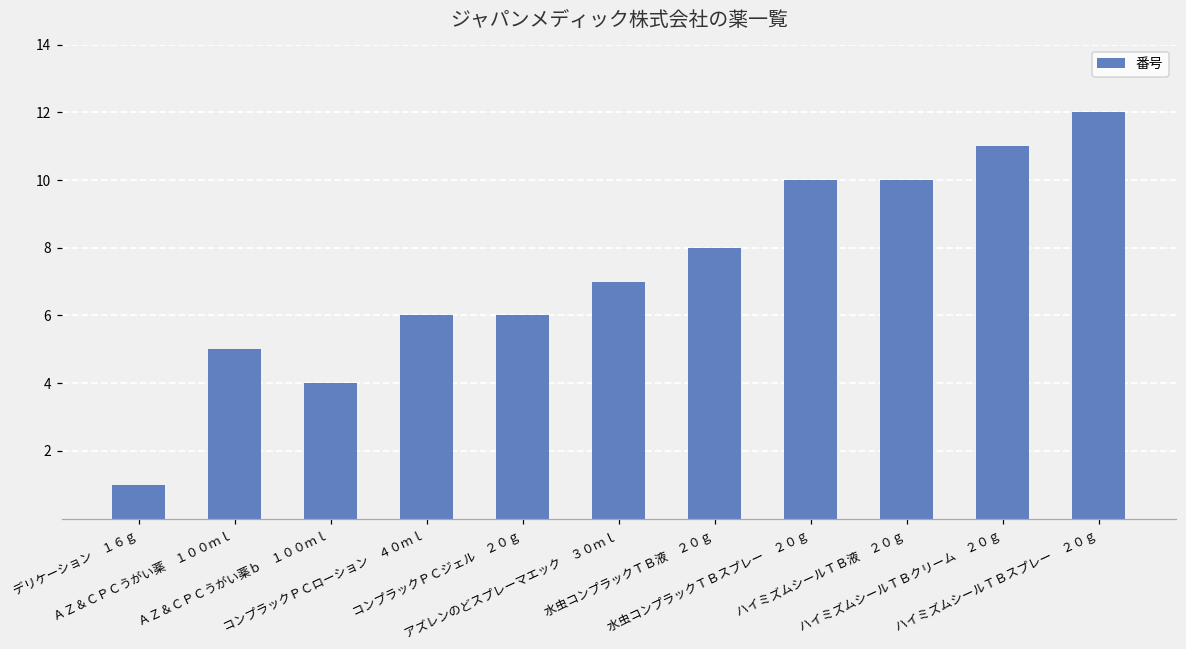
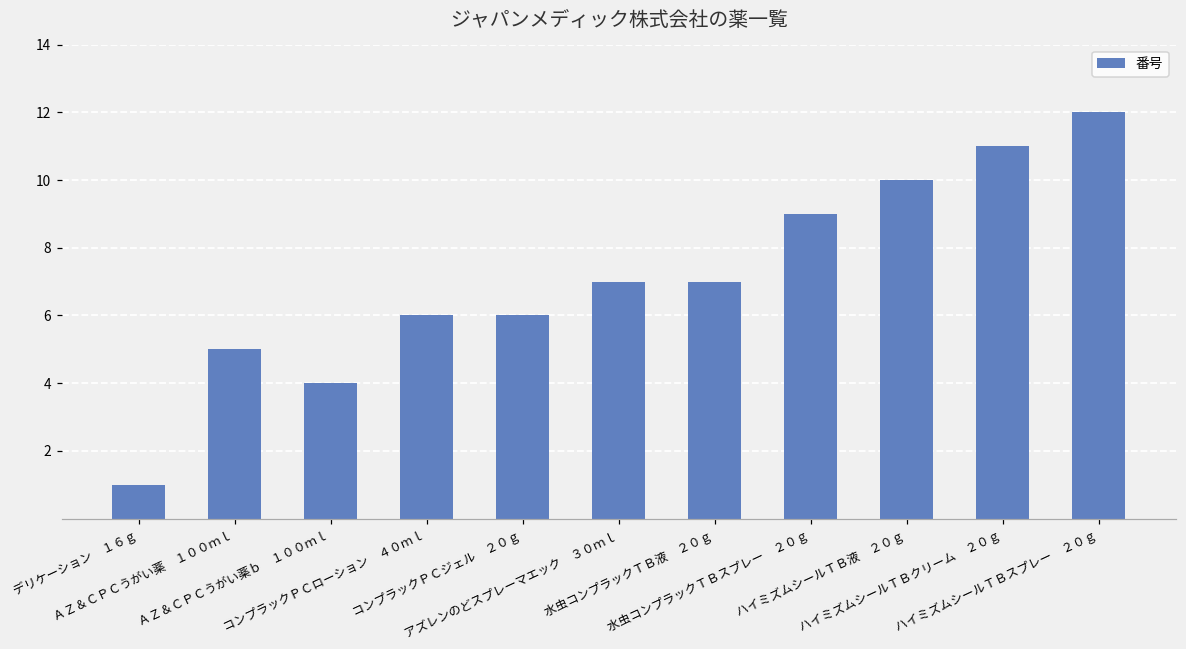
水虫コンプラックＴＢ液 ２０ｇ: 8 -> 7
水虫コンプラックＴＢスプレー ２０ｇ: 10 -> 9
